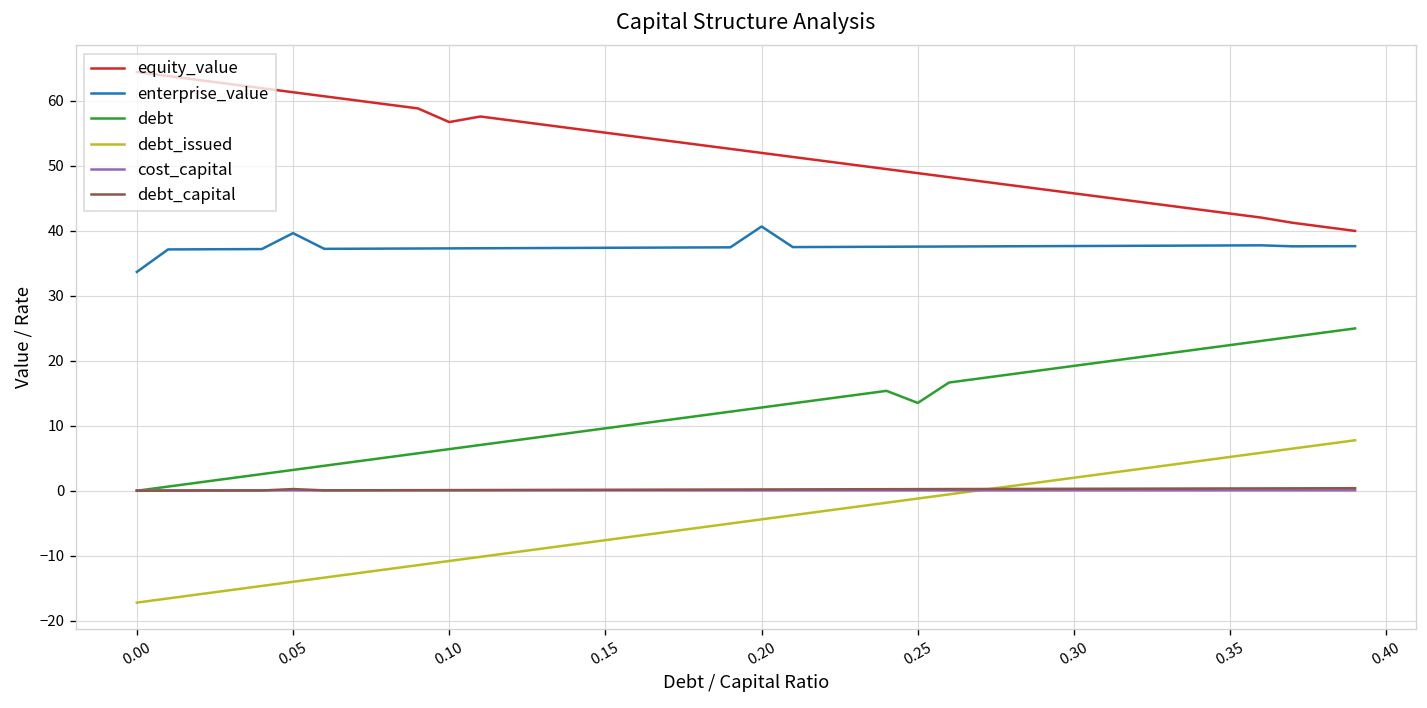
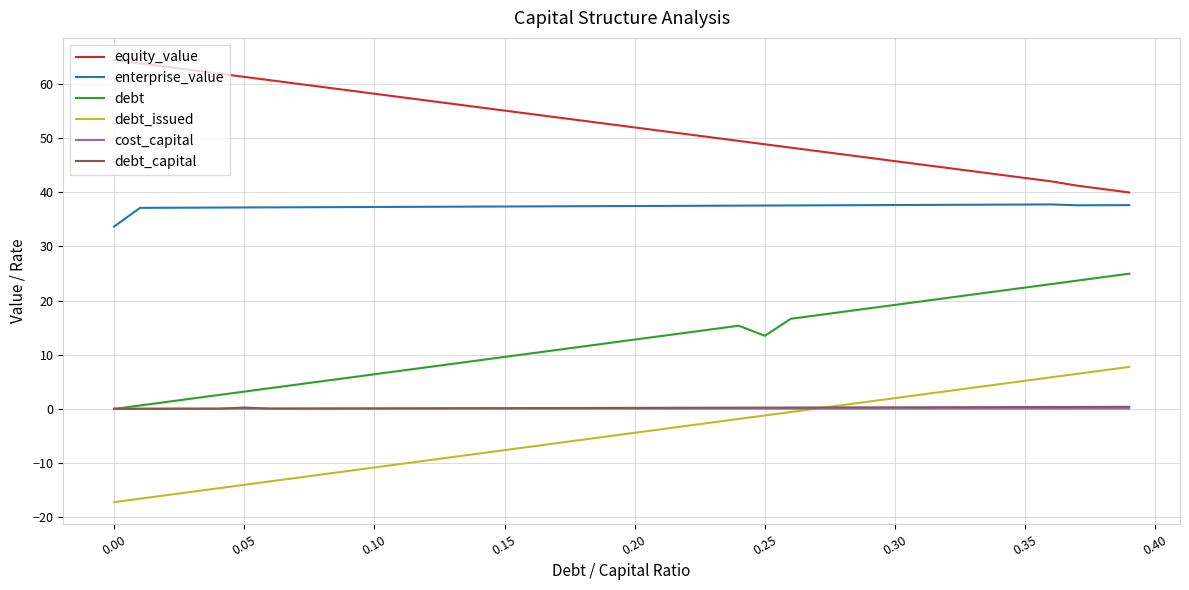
enterprise_value, 0.05: 40 -> 37
equity_value, 0.10: 57 -> 58
enterprise_value, 0.20: 41 -> 37
